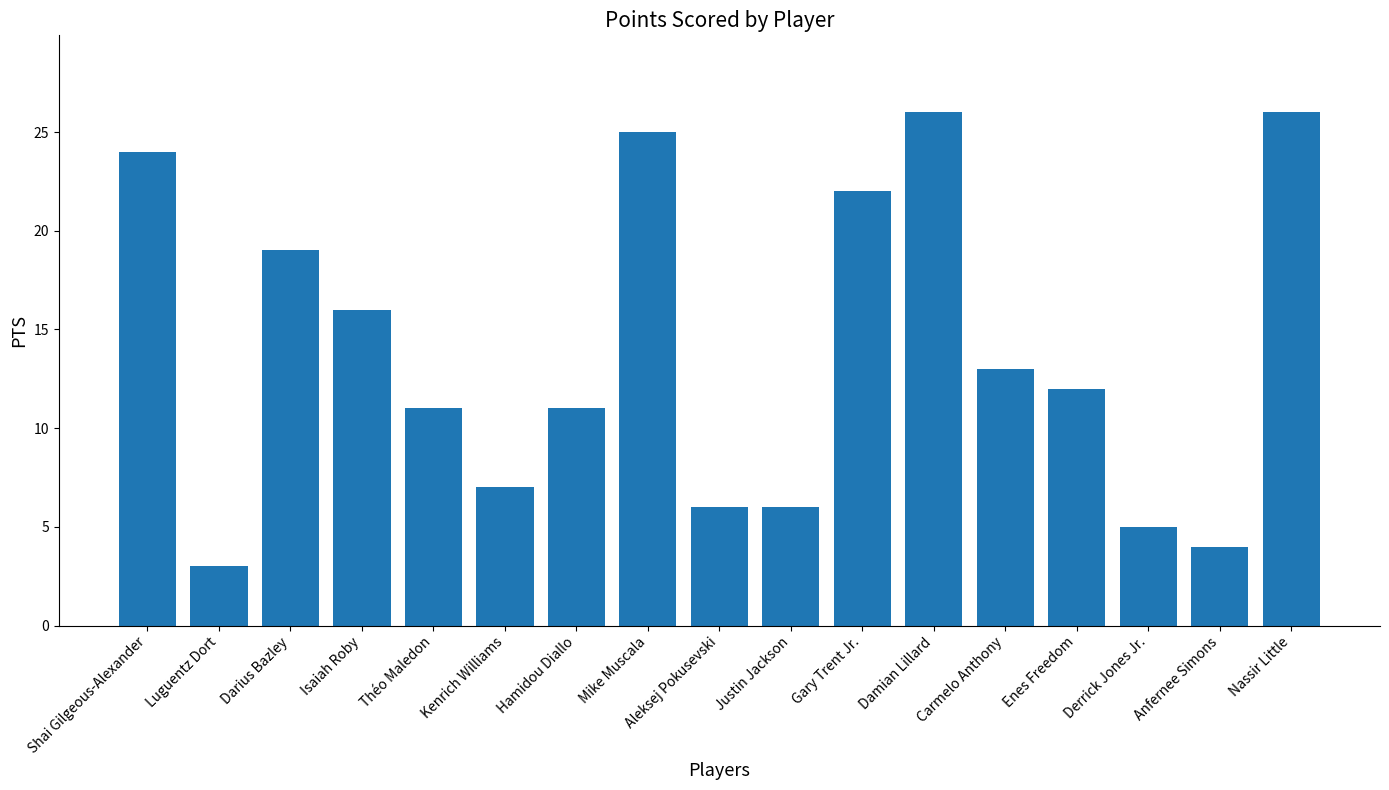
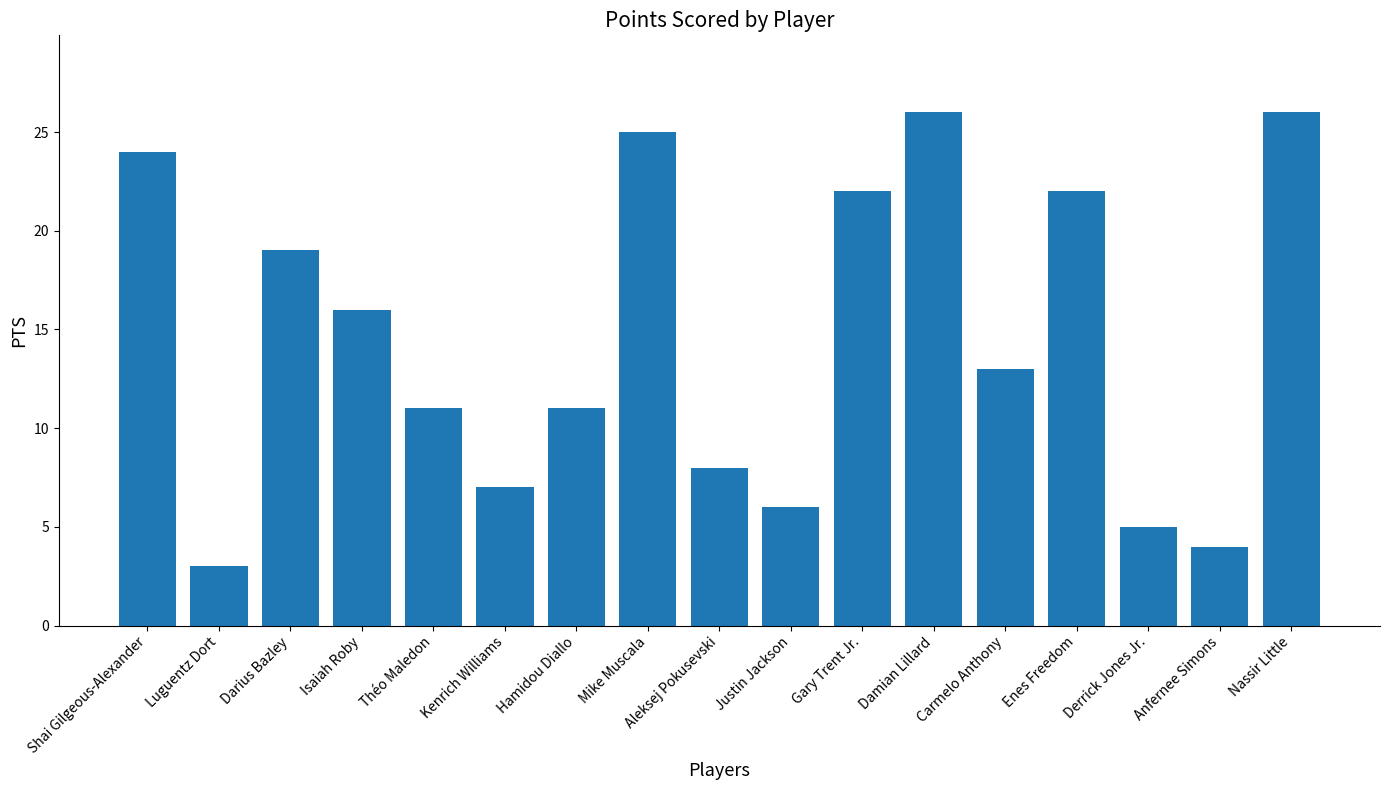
Aleksej Pokusevski: 6 -> 8
Enes Freedom: 12 -> 22
